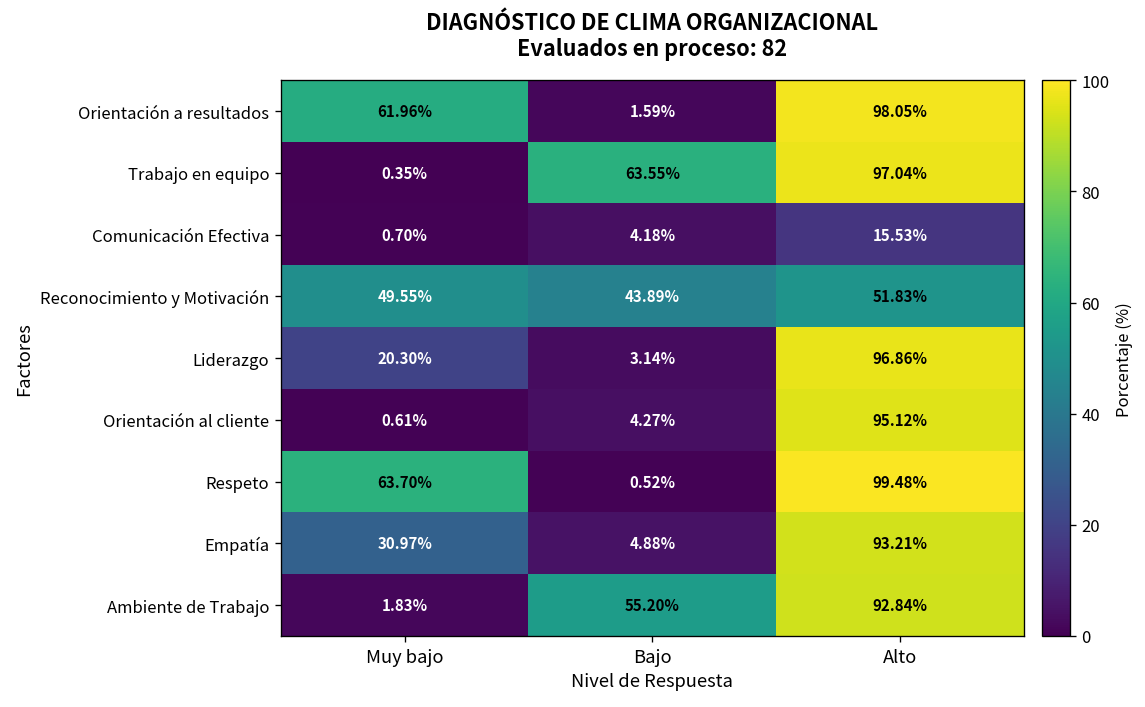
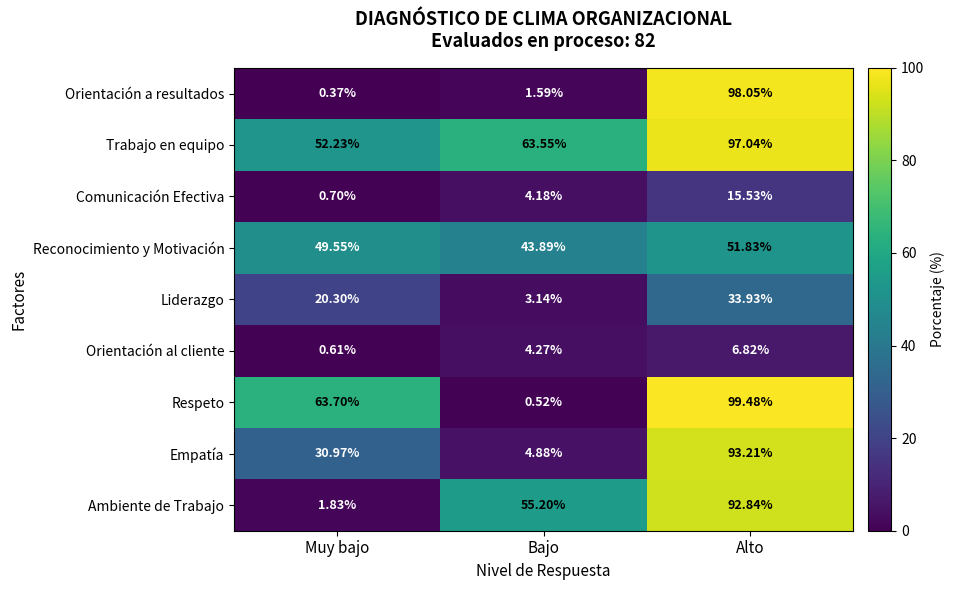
Orientación a resultados, Muy bajo: 61.96% -> 0.37%
Trabajo en equipo, Muy bajo: 0.35% -> 52.23%
Liderazgo, Alto: 96.86% -> 33.93%
Orientación al cliente, Alto: 95.12% -> 6.82%
